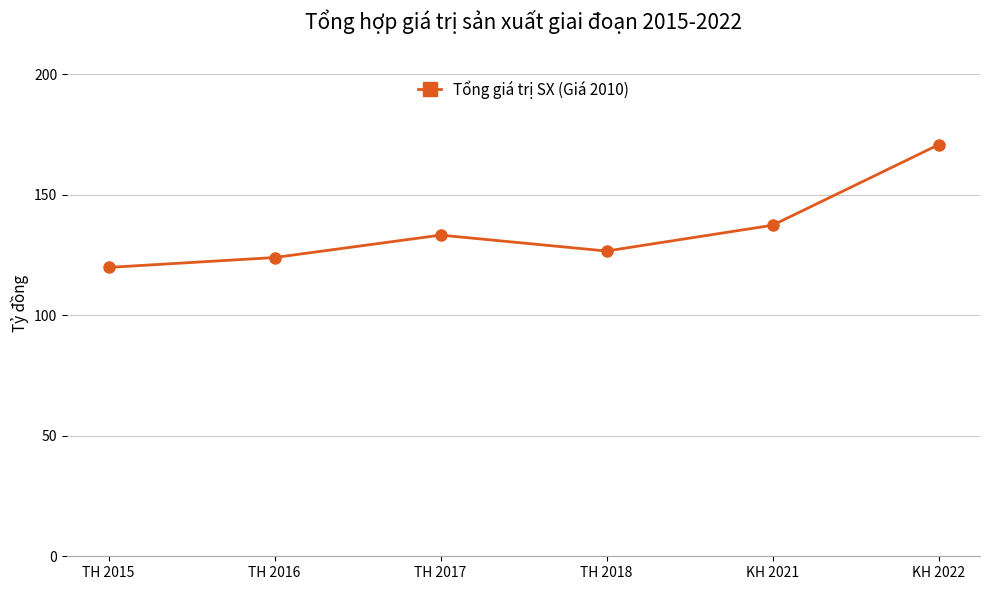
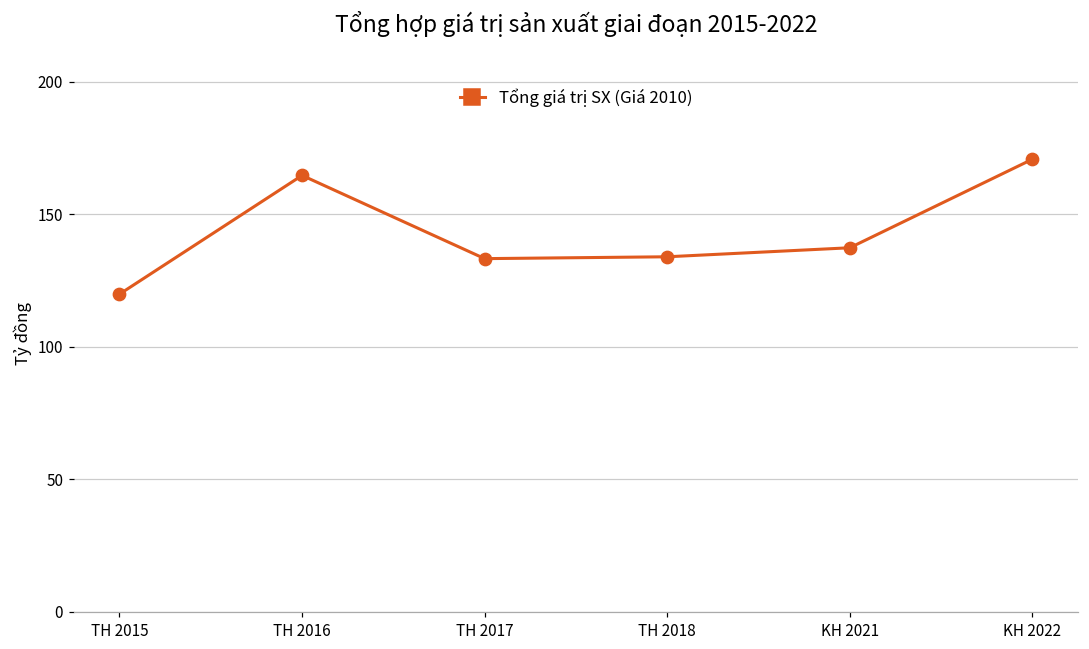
TH 2016: 124 -> 165
TH 2018: 127 -> 134
